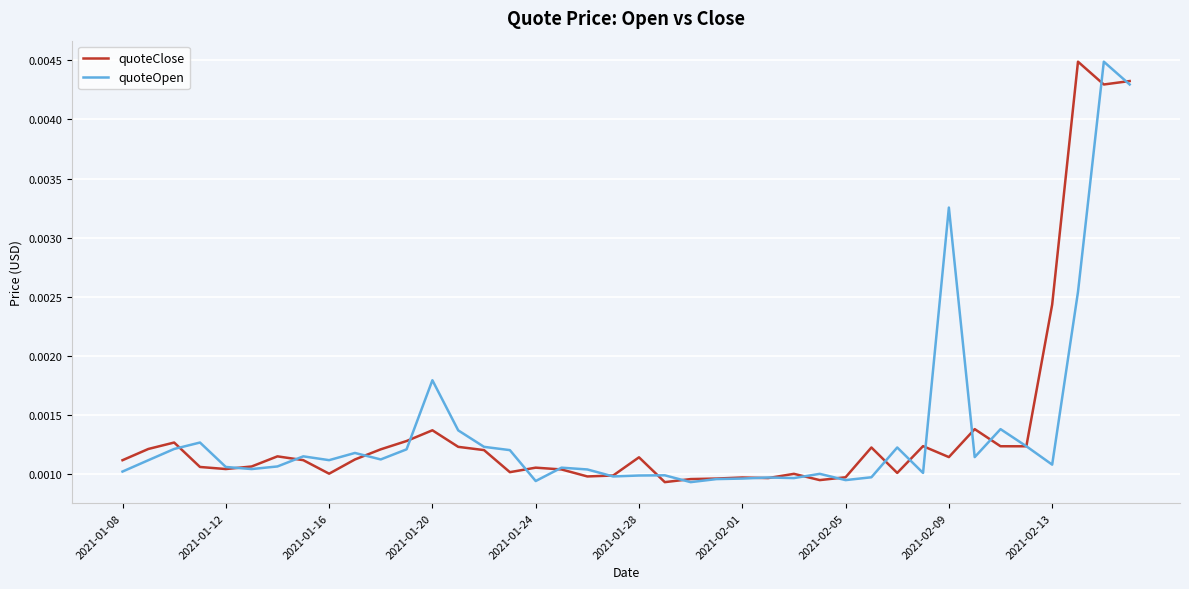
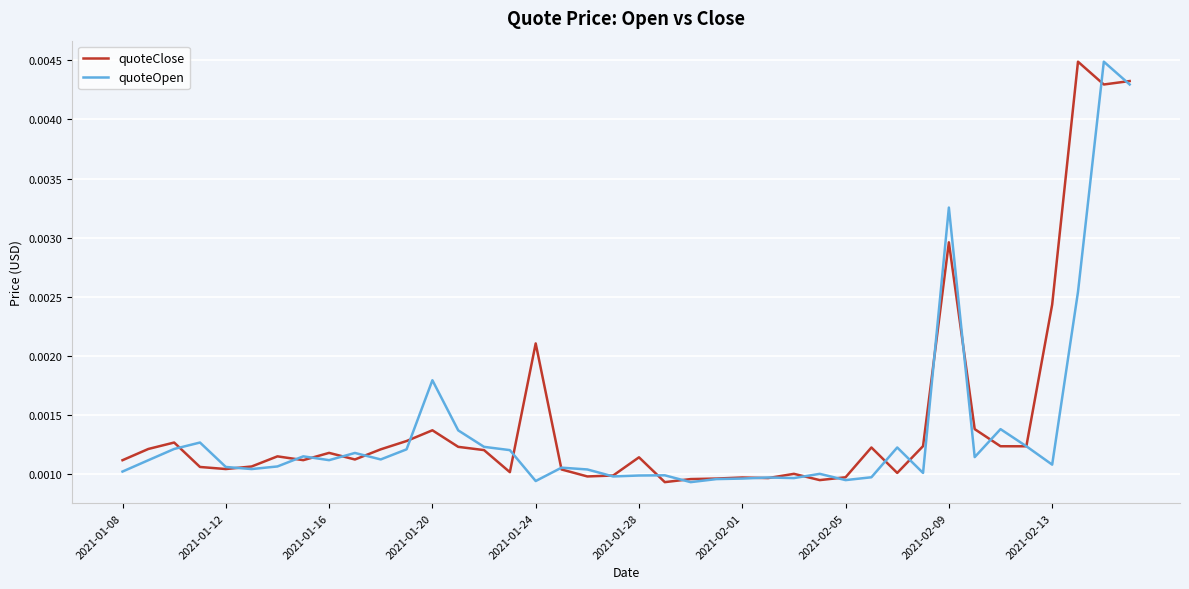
quoteClose, 2021-01-16: 0.00100 -> 0.00118
quoteClose, 2021-01-24: 0.00105 -> 0.00211
quoteClose, 2021-02-09: 0.00114 -> 0.00296
